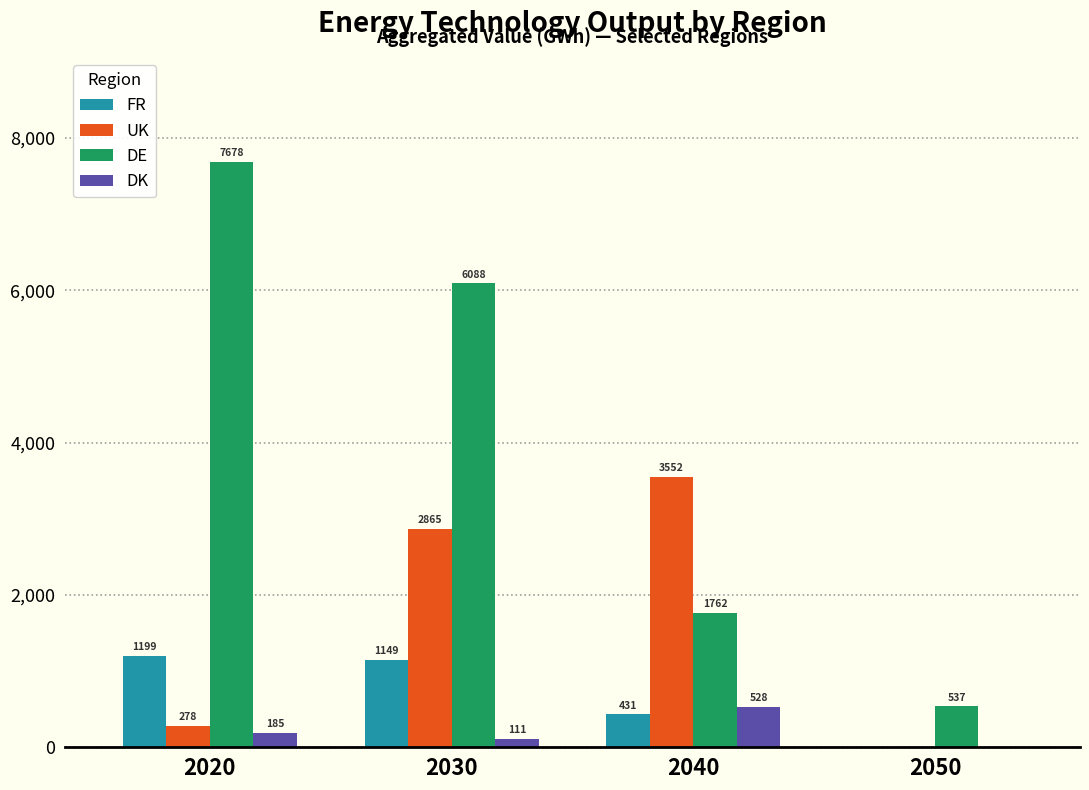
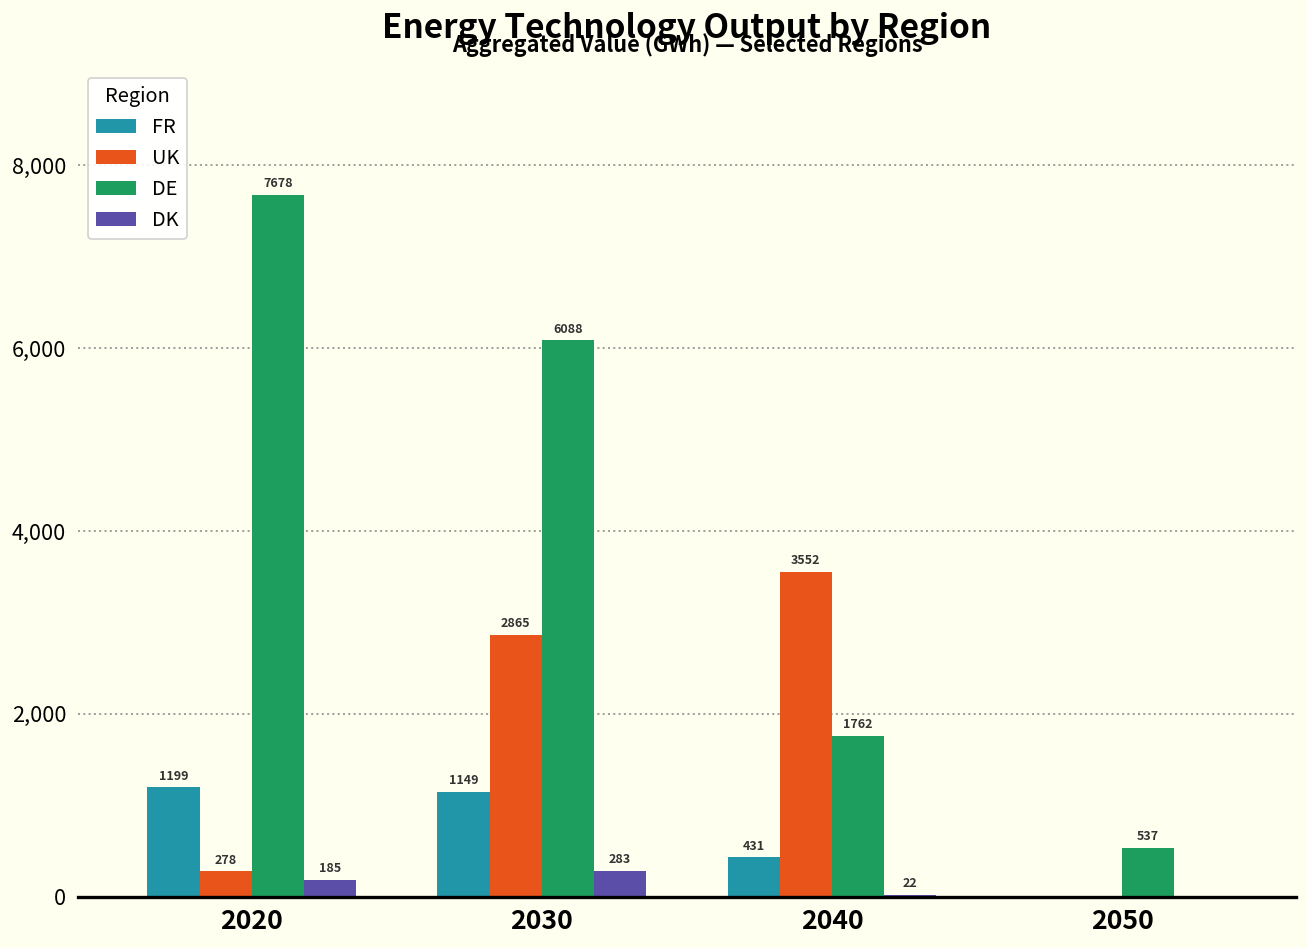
DK, 2030: 111 -> 283
DK, 2040: 528 -> 22
